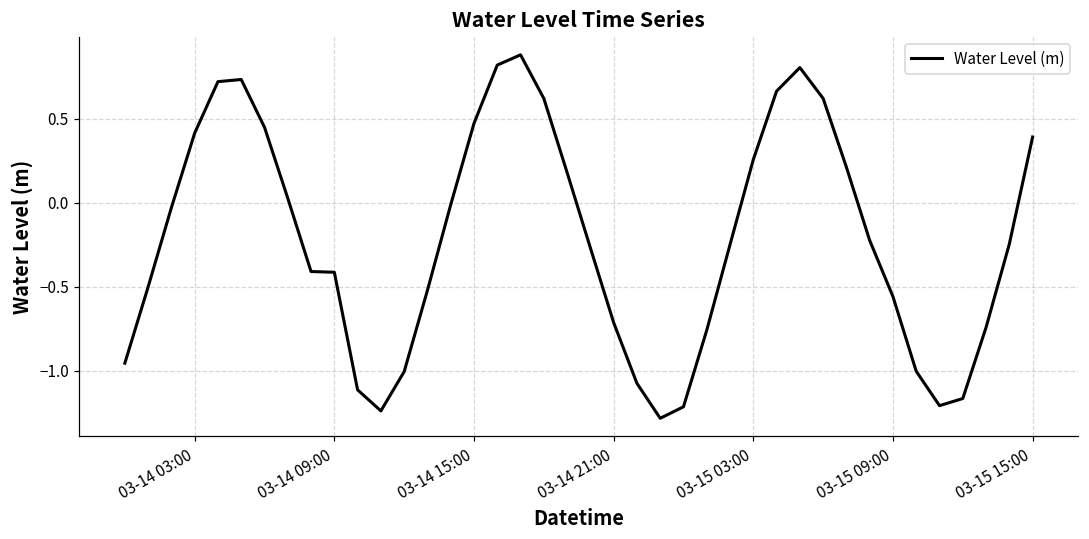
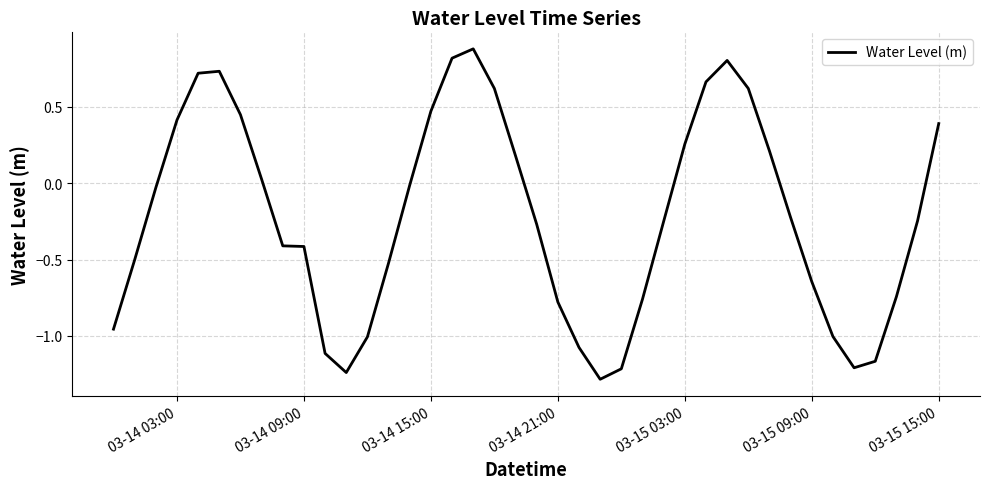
03-14 21:00: -0.71 -> -0.78
03-15 09:00: -0.56 -> -0.64
